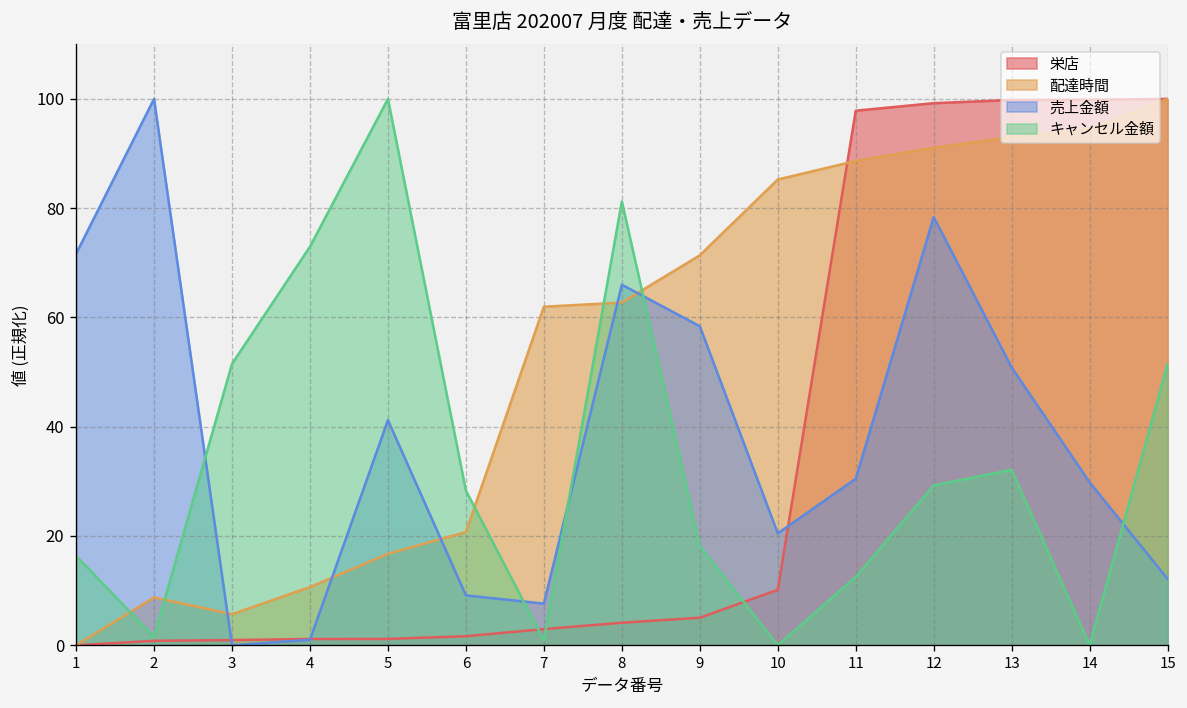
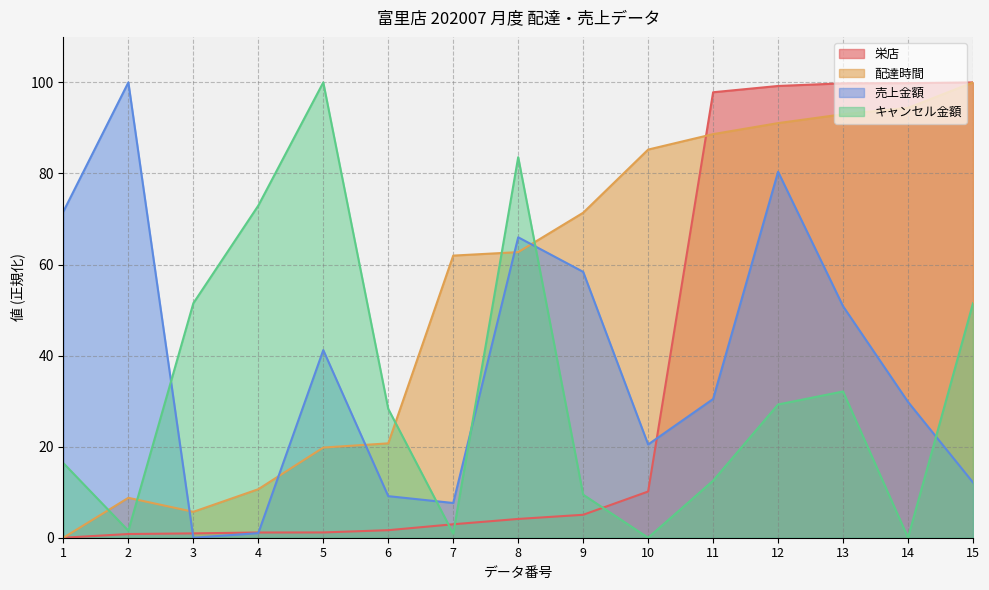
配達時間, 5: 17 -> 20
キャンセル金額, 8: 81 -> 84
キャンセル金額, 9: 18 -> 9
売上金額, 12: 78 -> 80
